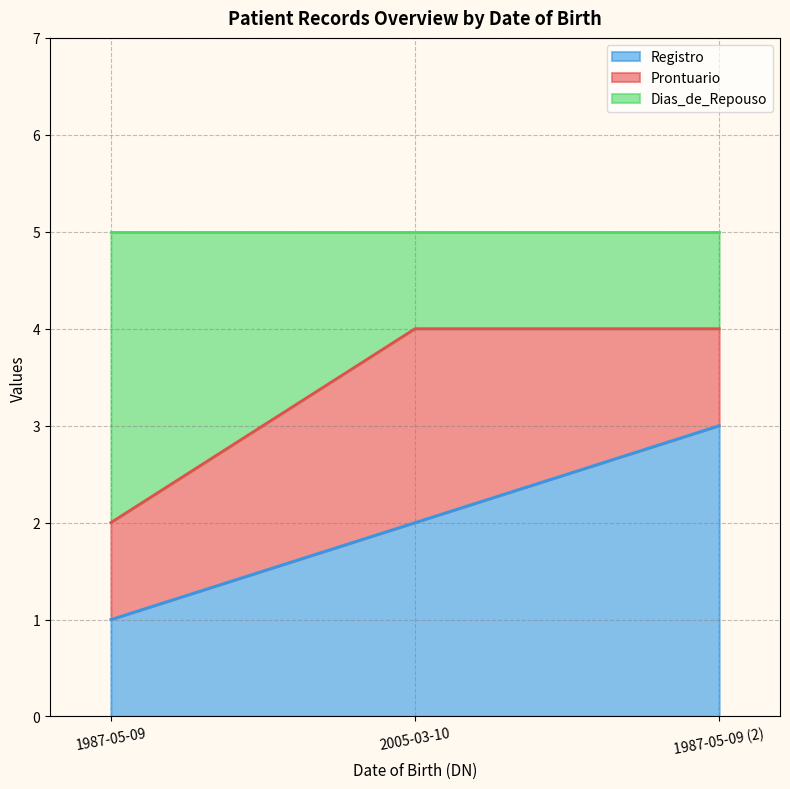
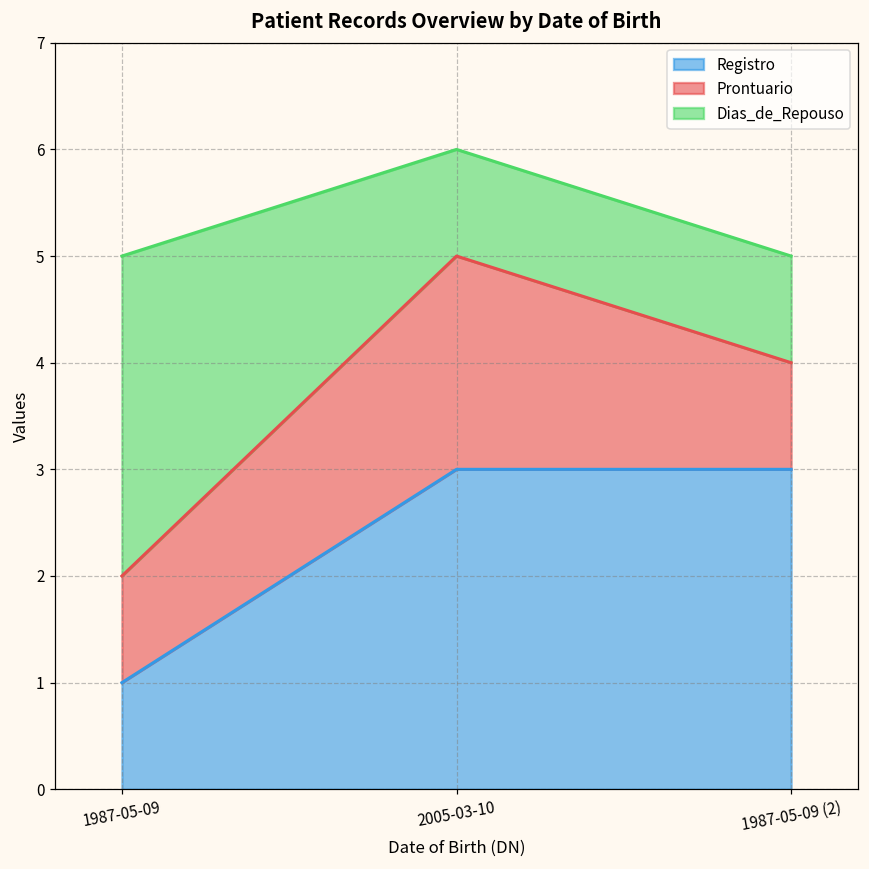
Registro, 2005-03-10: 2 -> 3
